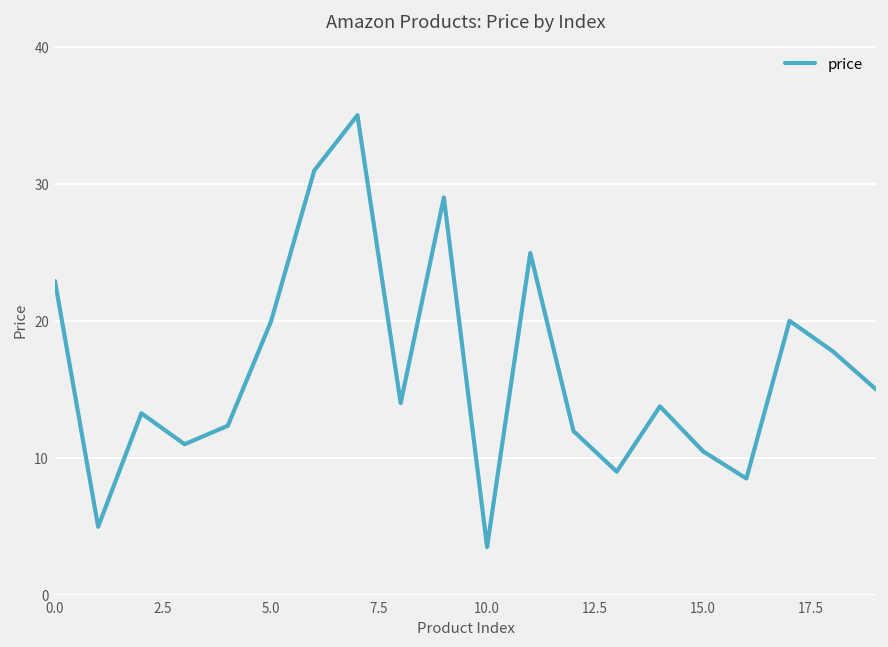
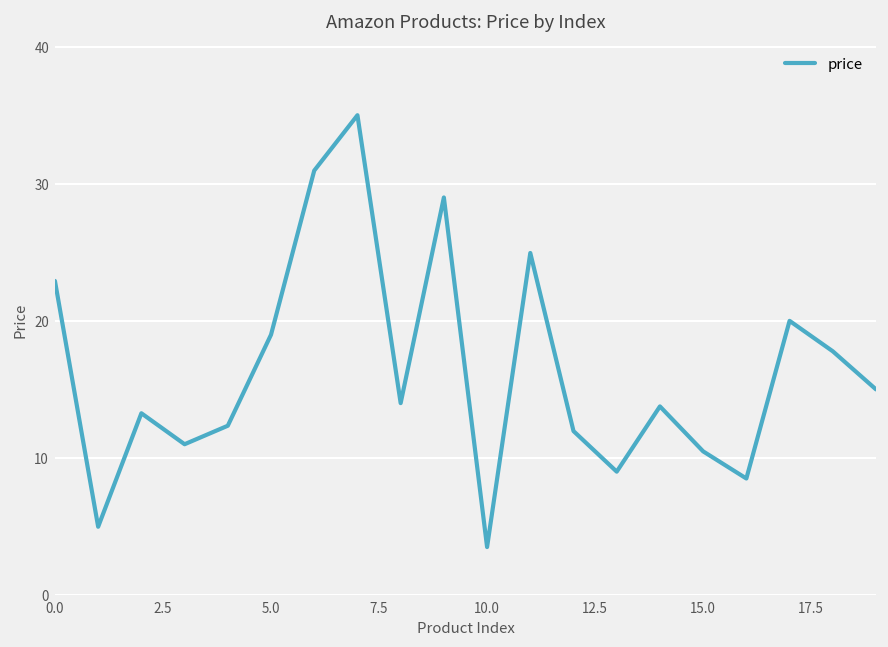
5.0: 20.0 -> 19.0
